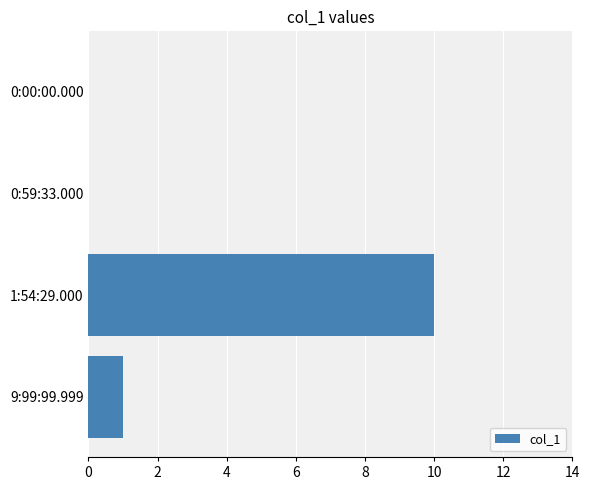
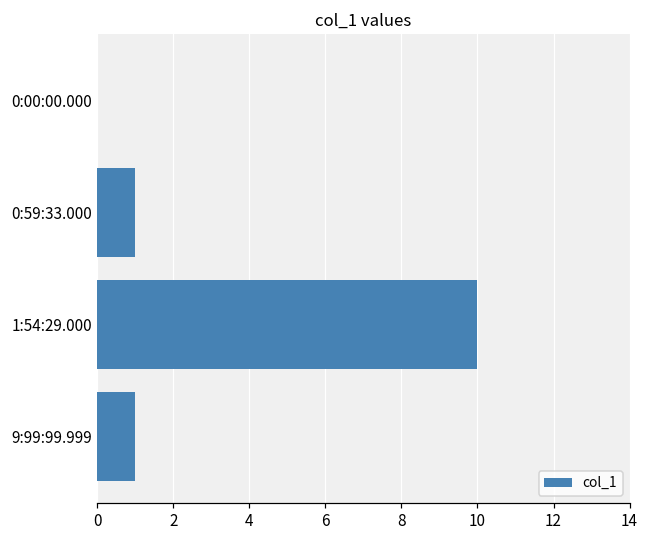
0:59:33.000: 0 -> 1
